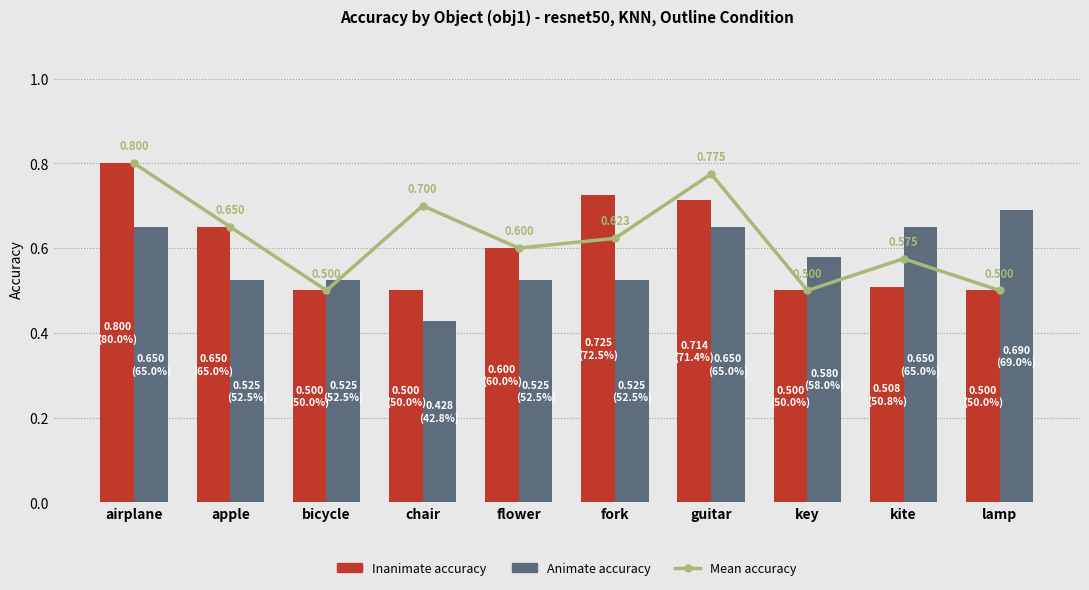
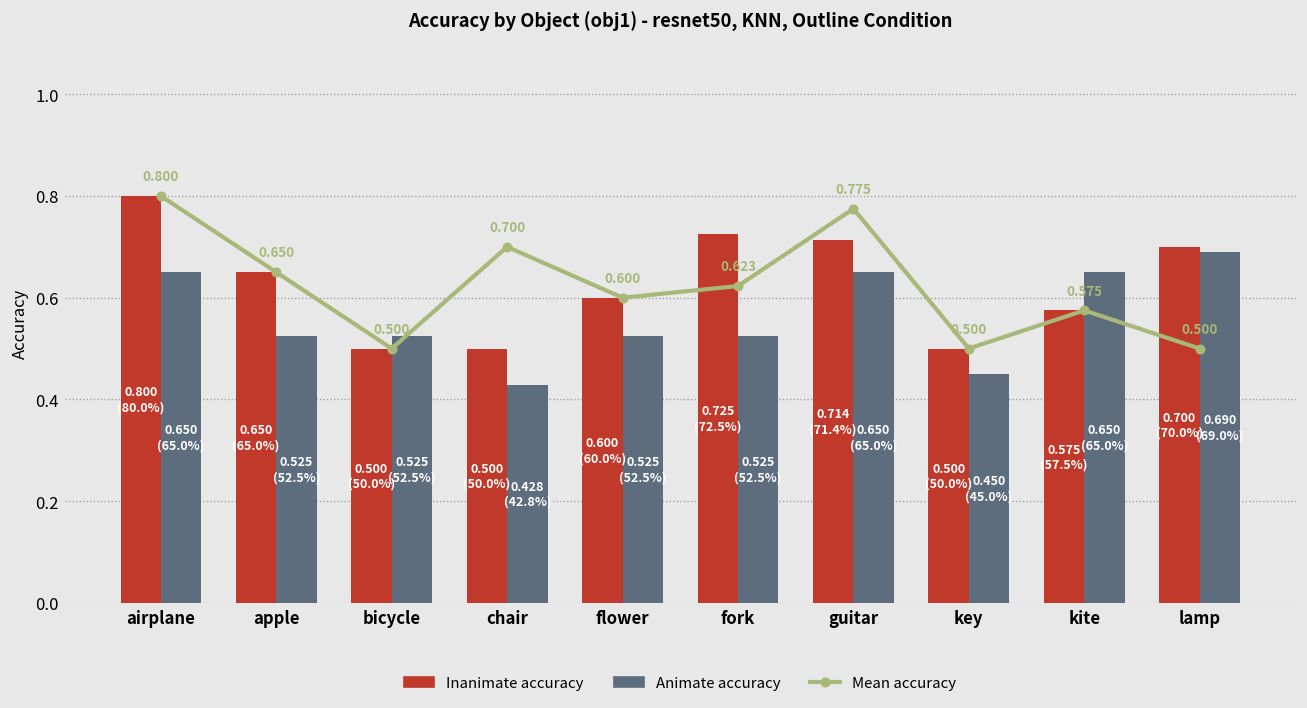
Animate accuracy, key: 0.580 (58.0%) -> 0.450 (45.0%)
Inanimate accuracy, kite: 0.508 (50.8%) -> 0.575 (57.5%)
Inanimate accuracy, lamp: 0.500 (50.0%) -> 0.700 (70.0%)
